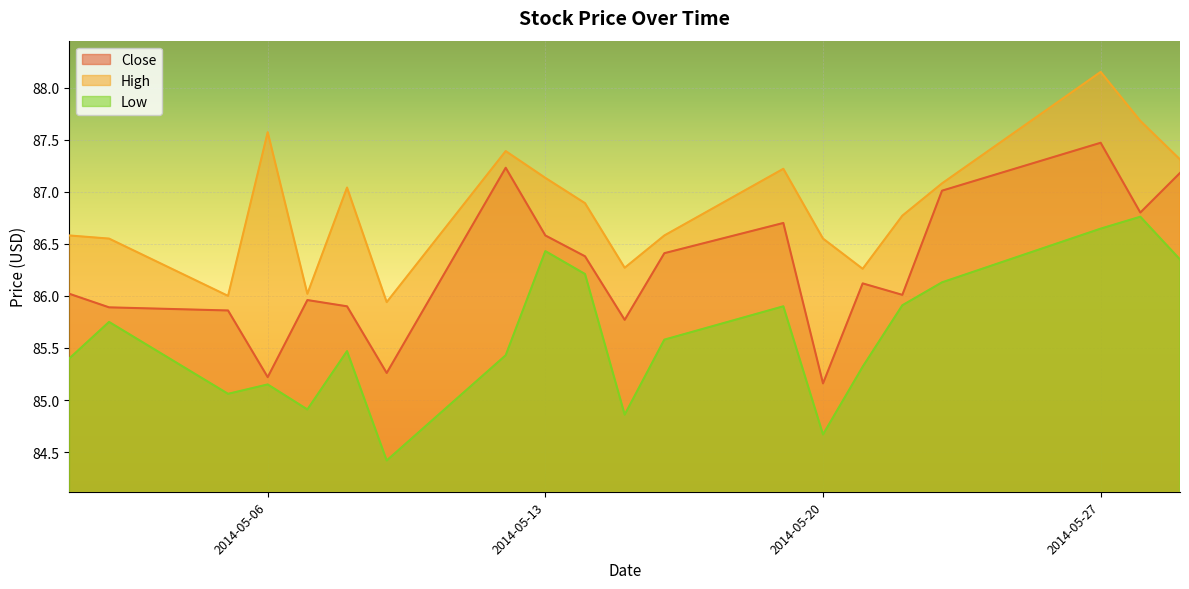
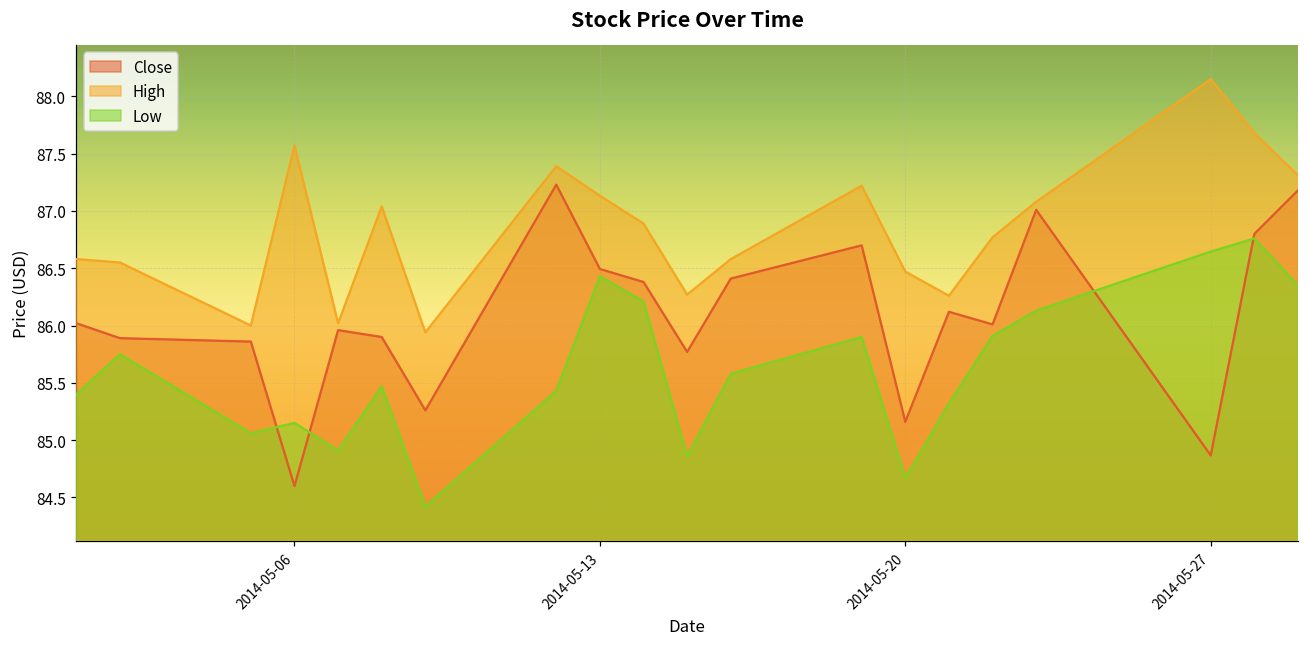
Close, 2014-05-06: 85.22 -> 84.60
Close, 2014-05-13: 86.58 -> 86.49
High, 2014-05-20: 86.55 -> 86.47
Close, 2014-05-27: 87.47 -> 84.87
